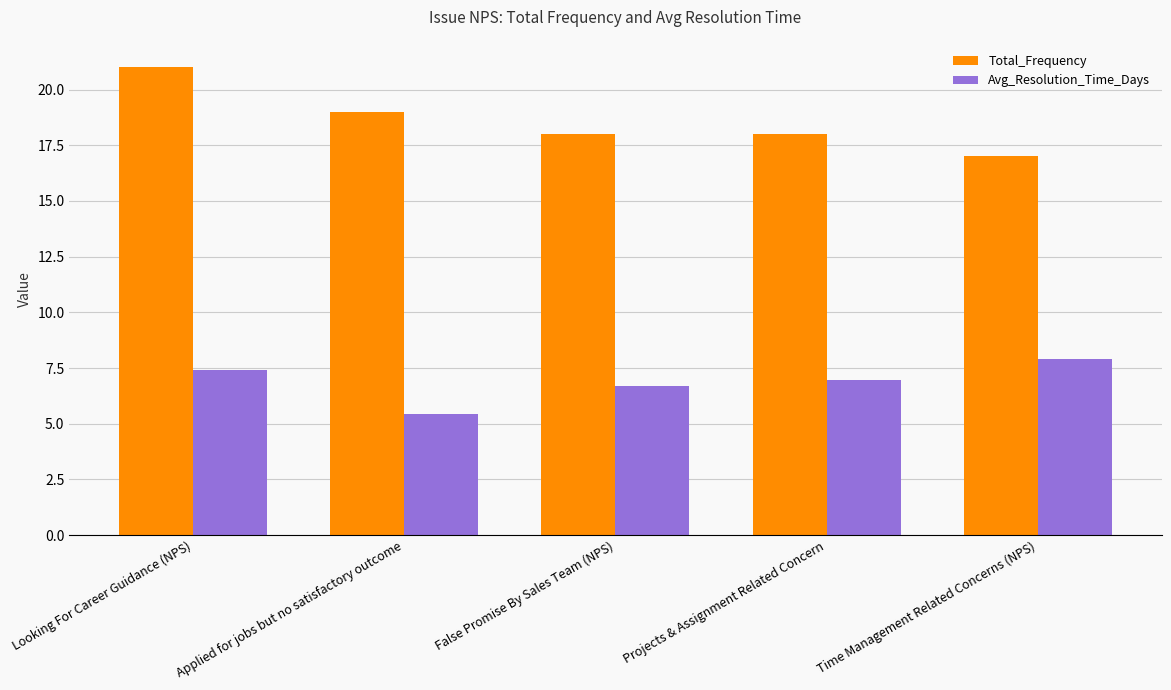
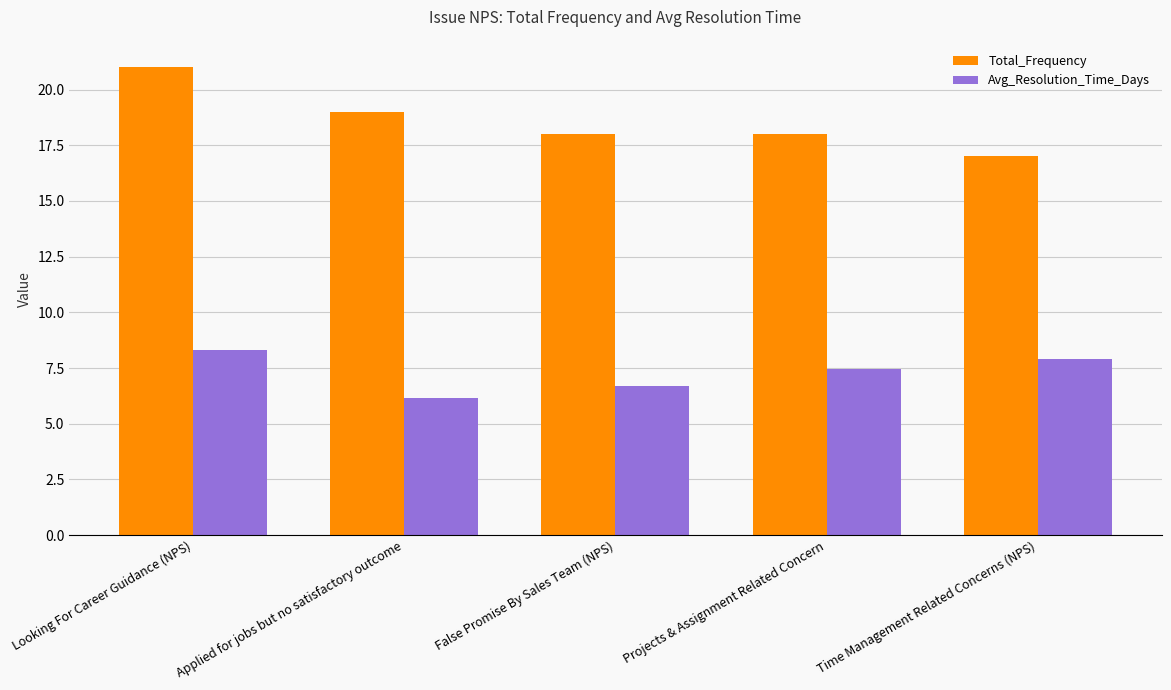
Avg_Resolution_Time_Days, Looking For Career Guidance (NPS): 7.4 -> 8.3
Avg_Resolution_Time_Days, Applied for jobs but no satisfactory outcome: 5.5 -> 6.2
Avg_Resolution_Time_Days, Projects & Assignment Related Concern: 7.0 -> 7.5
